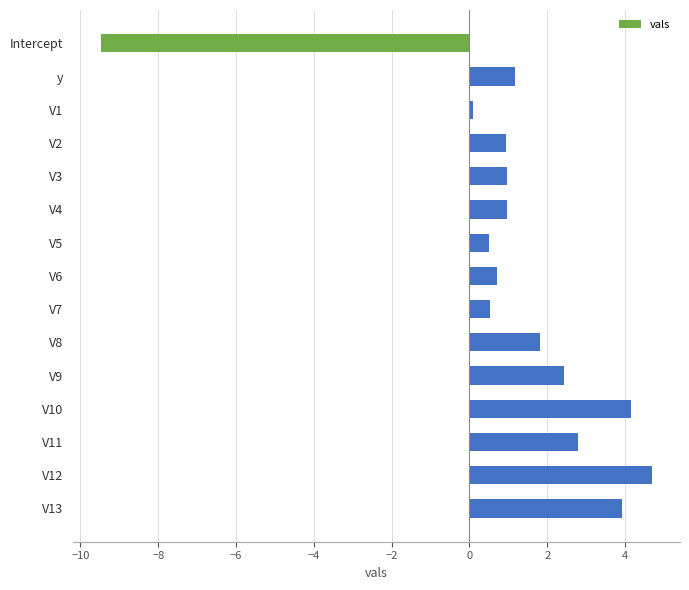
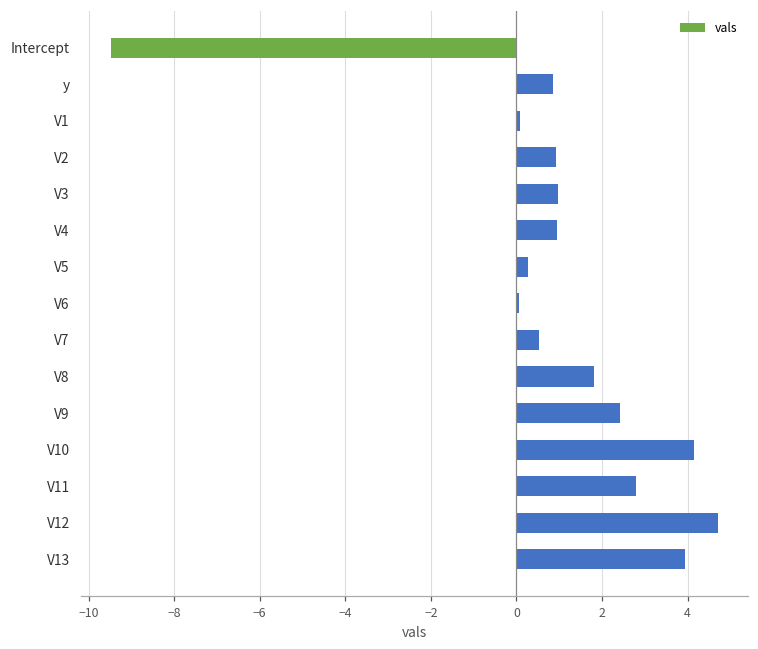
y: 1.2 -> 0.9
V5: 0.5 -> 0.3
V6: 0.7 -> 0.1
